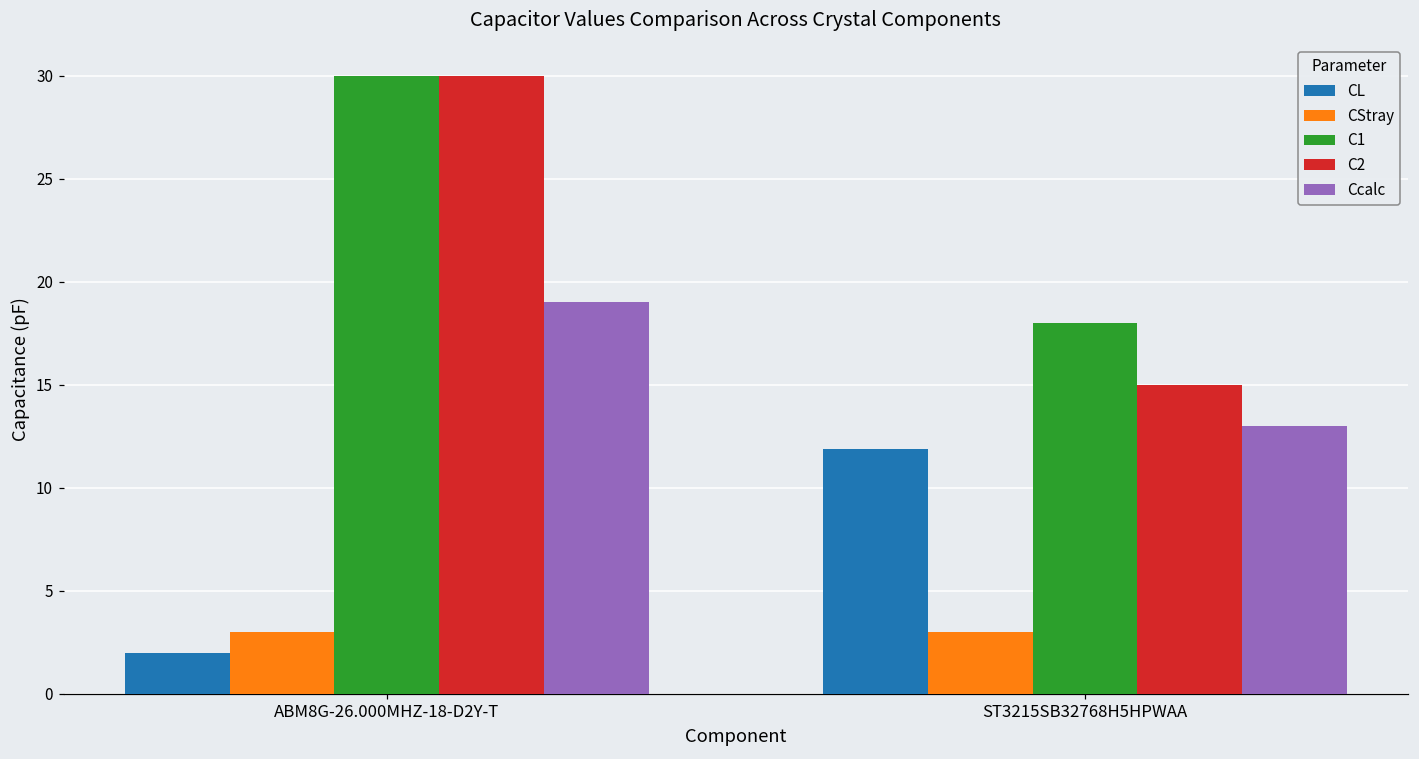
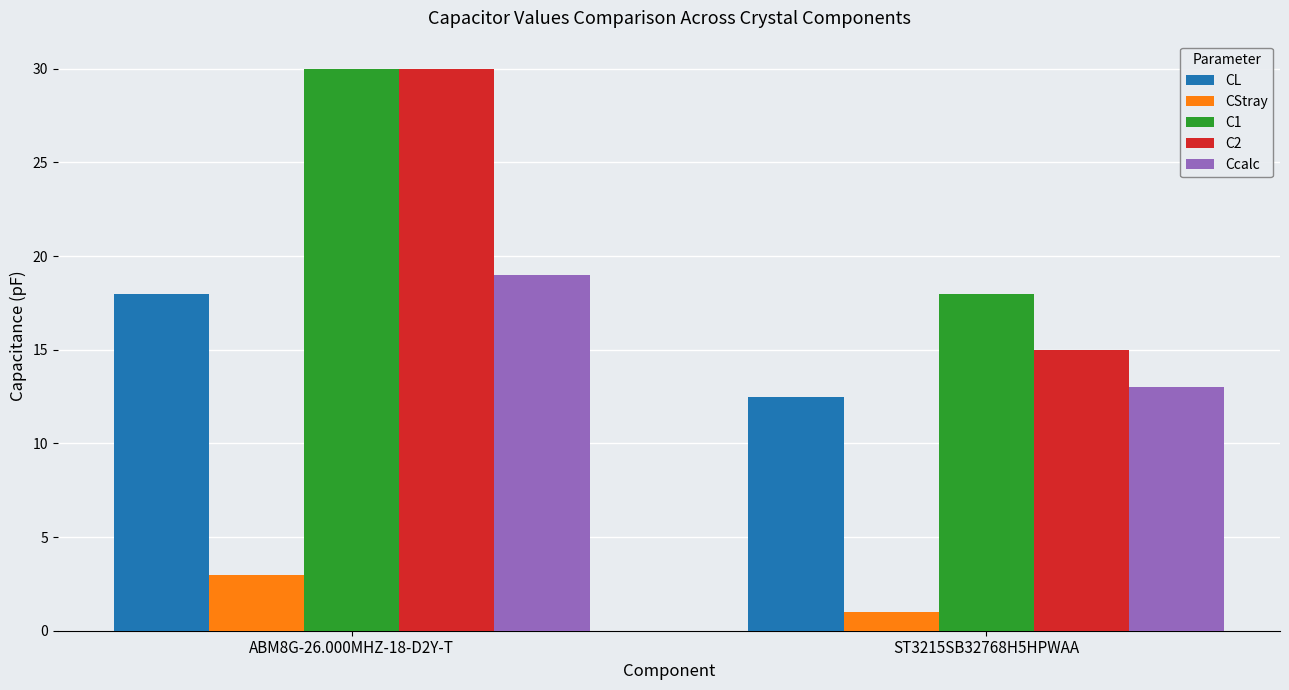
CL, ABM8G-26.000MHZ-18-D2Y-T: 2 -> 18
CL, ST3215SB32768H5HPWAA: 11.9 -> 12.5
CStray, ST3215SB32768H5HPWAA: 3 -> 1
